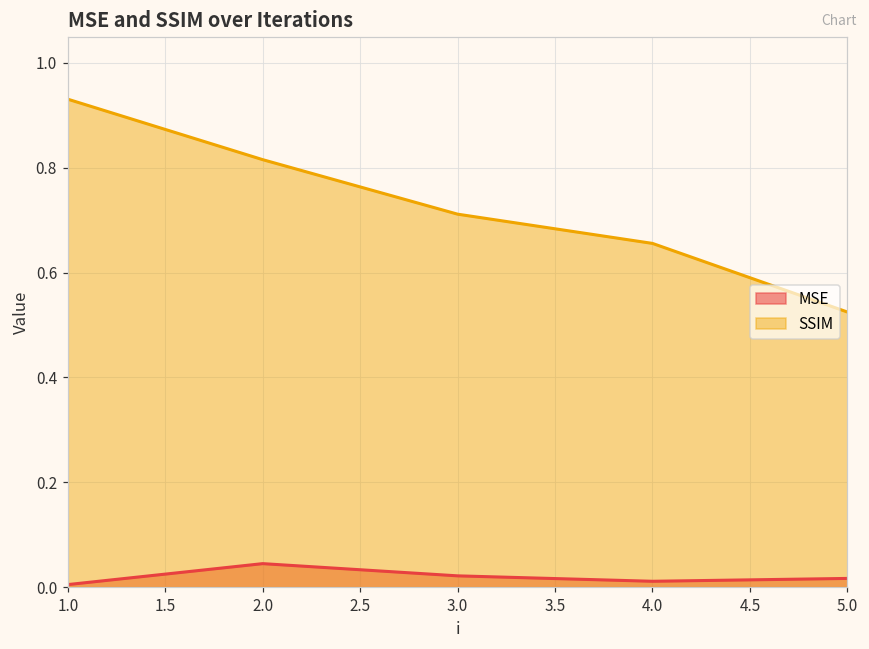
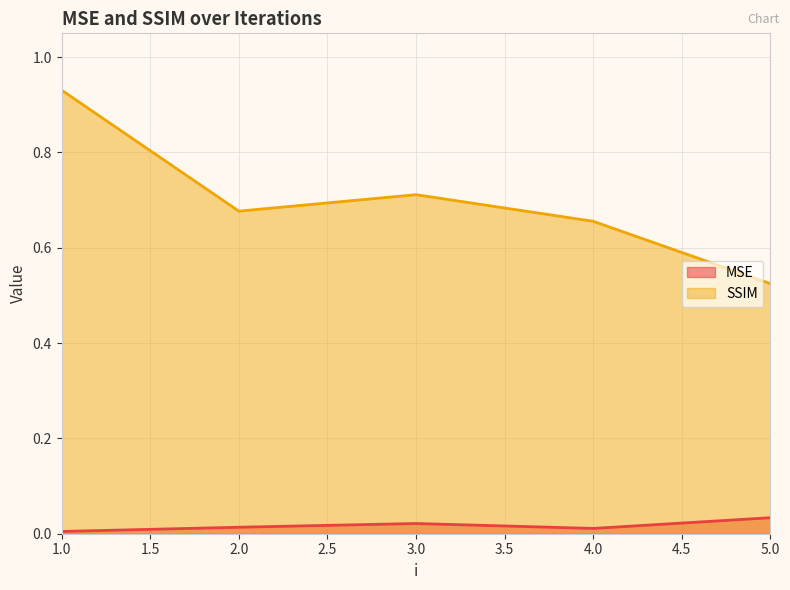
MSE, 2.0: 0.04 -> 0.01
SSIM, 2.0: 0.82 -> 0.68
MSE, 5.0: 0.02 -> 0.03
